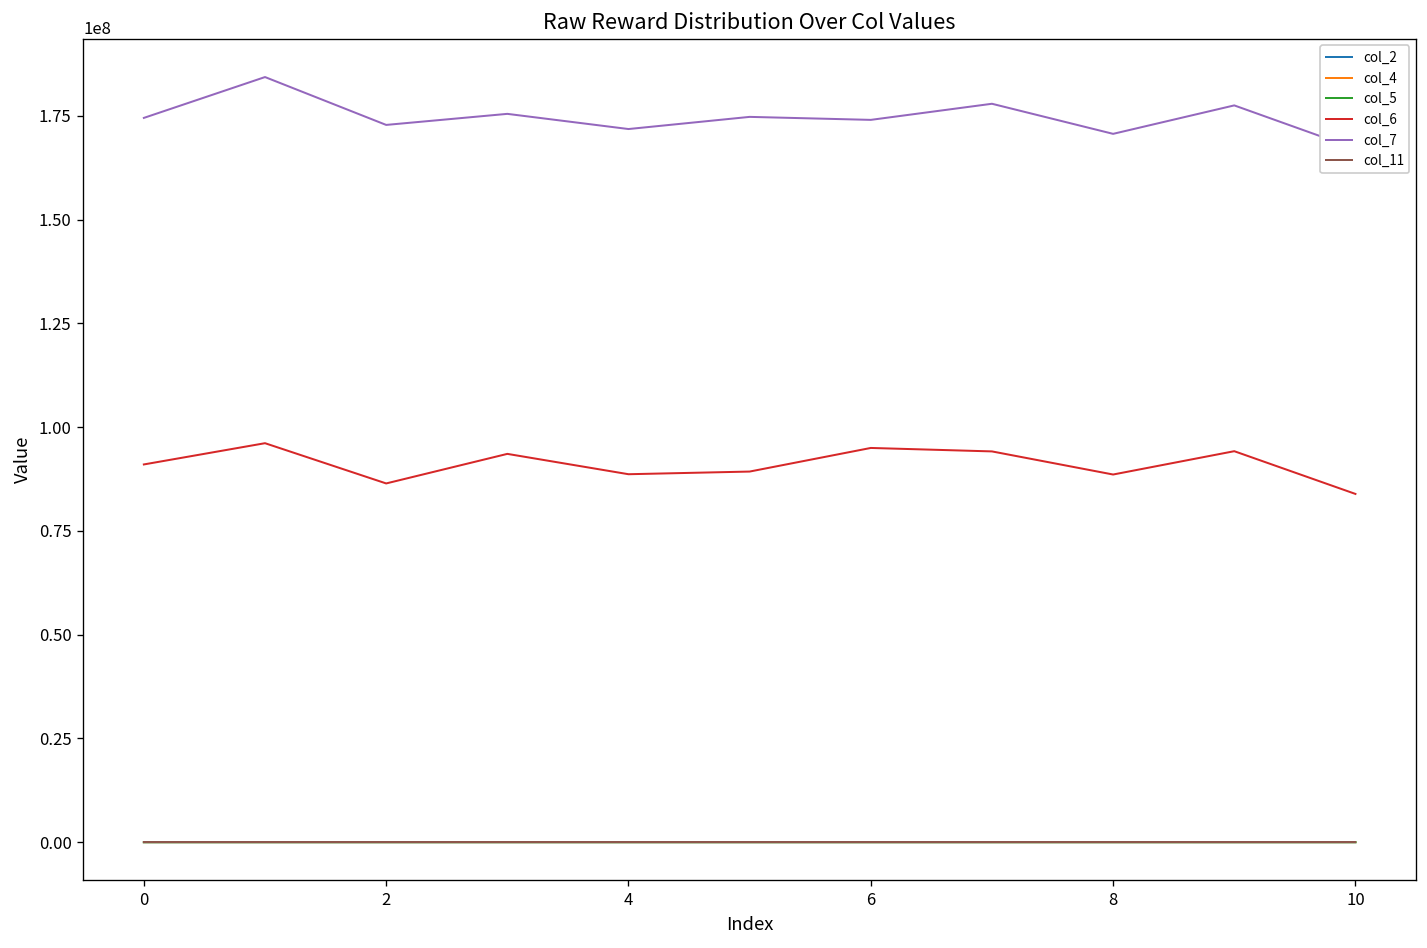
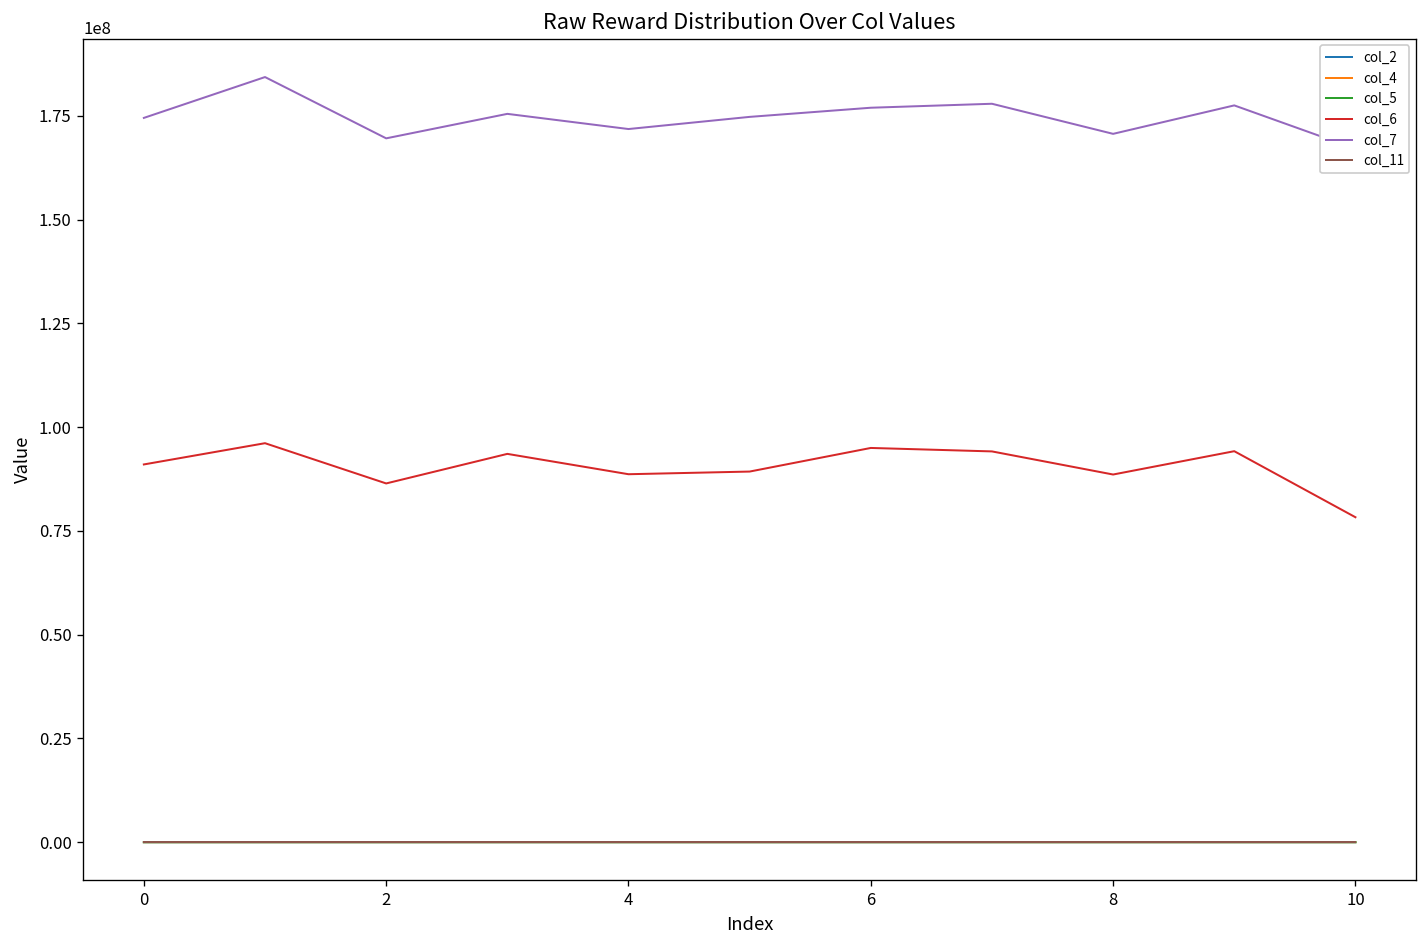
col_7, 2: 173000000 -> 170000000
col_7, 6: 174000000 -> 177000000
col_6, 10: 84000000 -> 78000000
